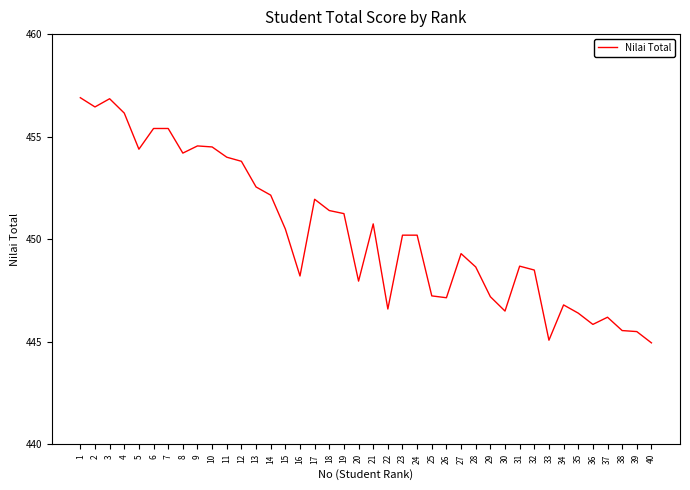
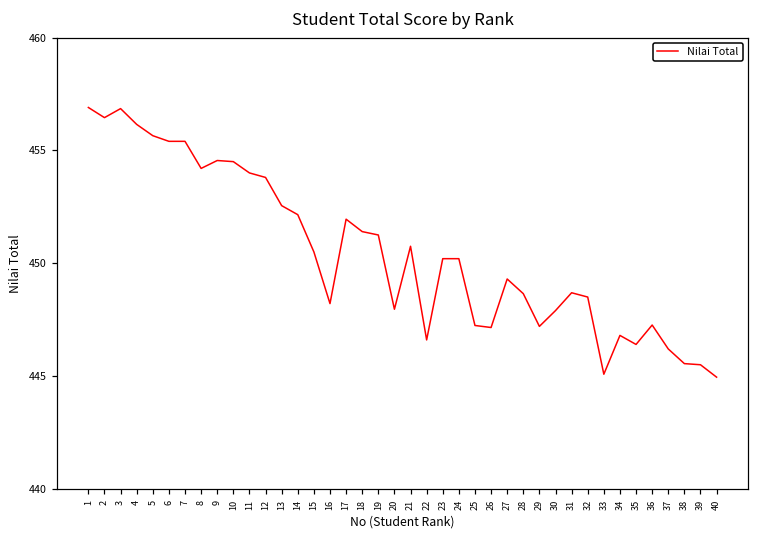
5: 454.4 -> 455.7
30: 446.5 -> 447.9
36: 445.9 -> 447.3
